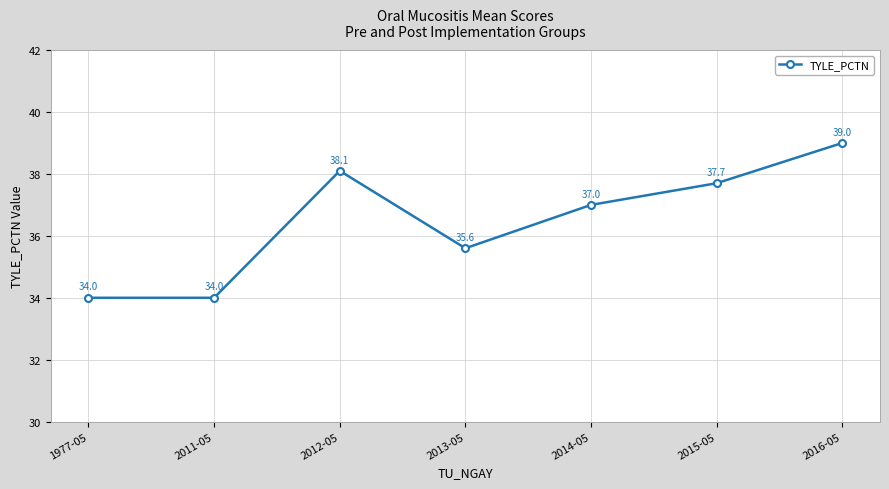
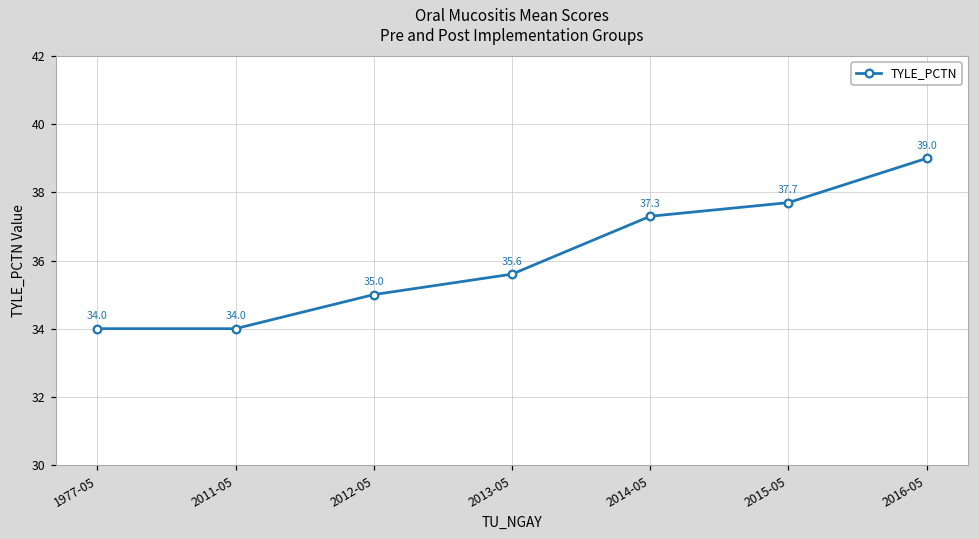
2012-05: 38.1 -> 35.0
2014-05: 37.0 -> 37.3
